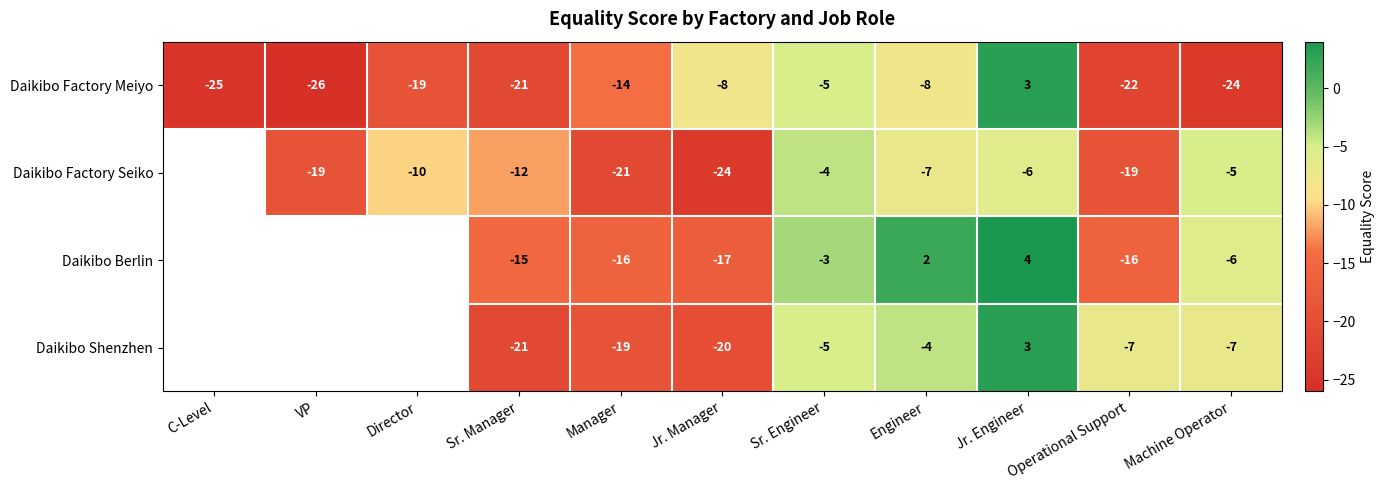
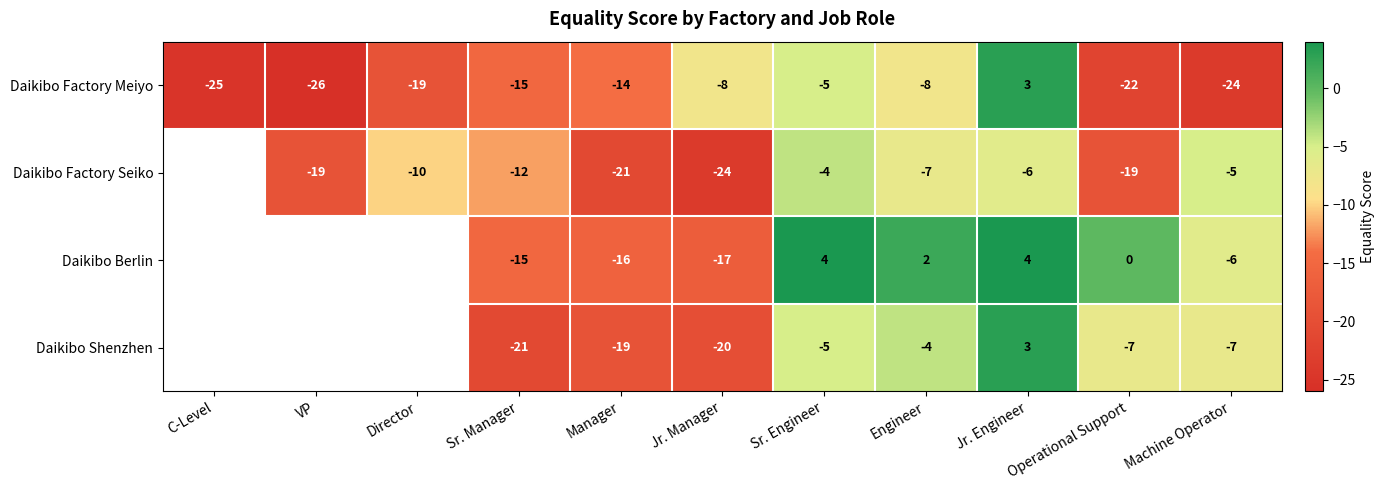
Daikibo Factory Meiyo, Sr. Manager: -21 -> -15
Daikibo Berlin, Sr. Engineer: -3 -> 4
Daikibo Berlin, Operational Support: -16 -> 0
